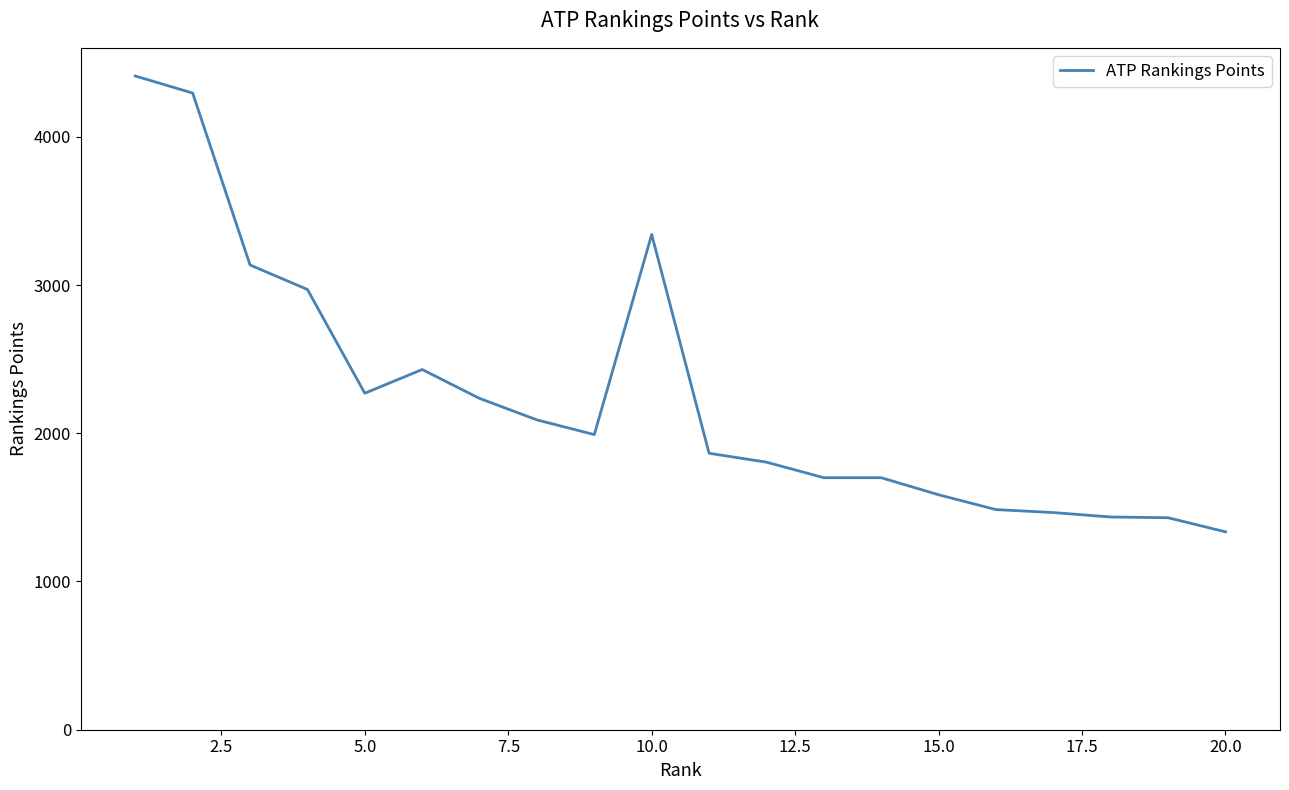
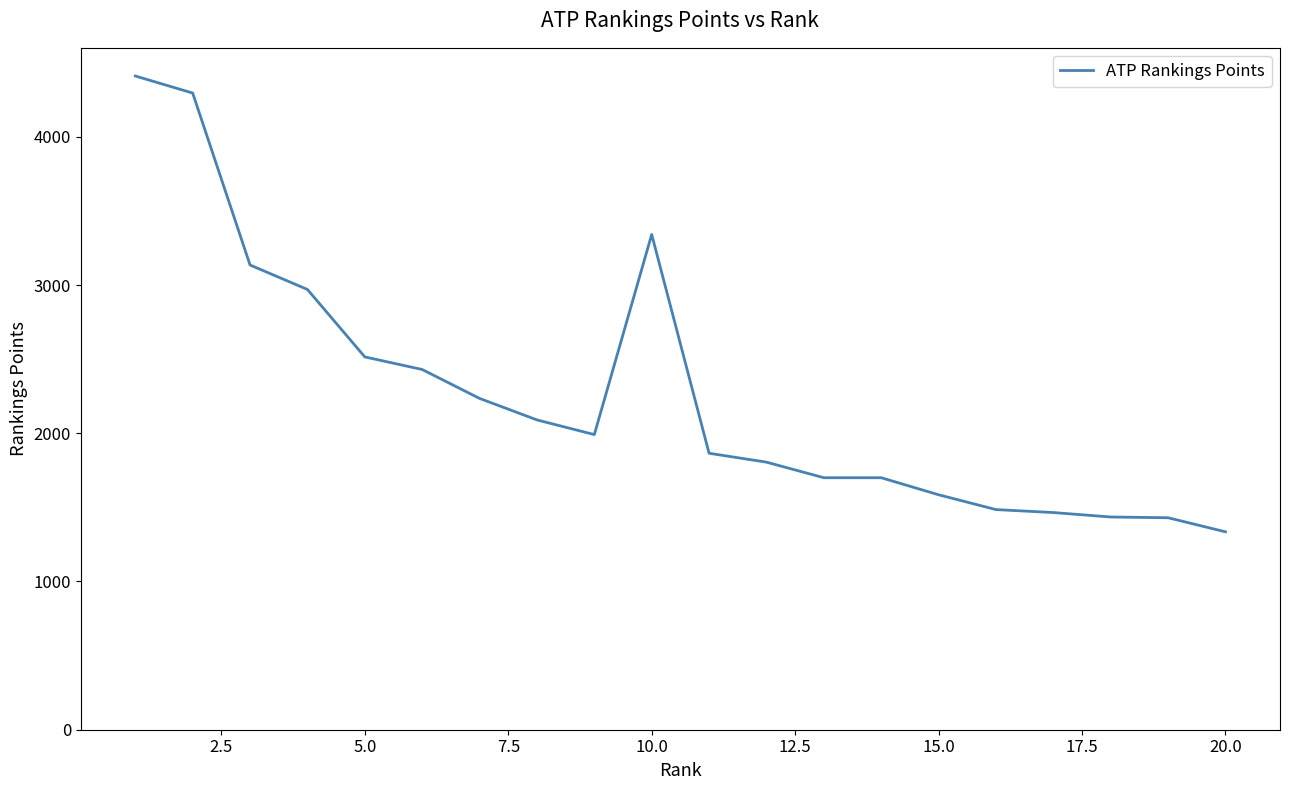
5.0: 2270 -> 2520
